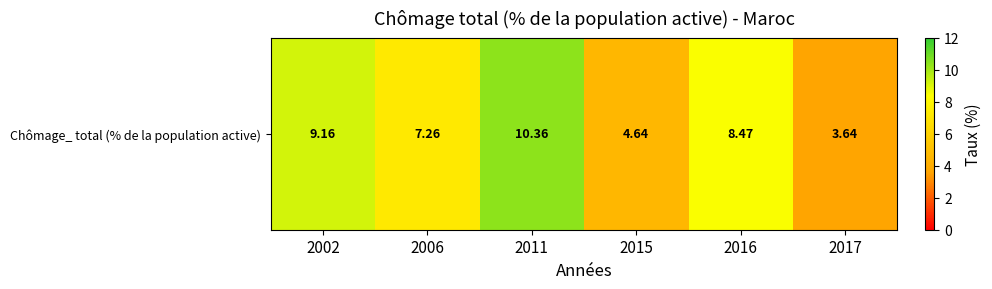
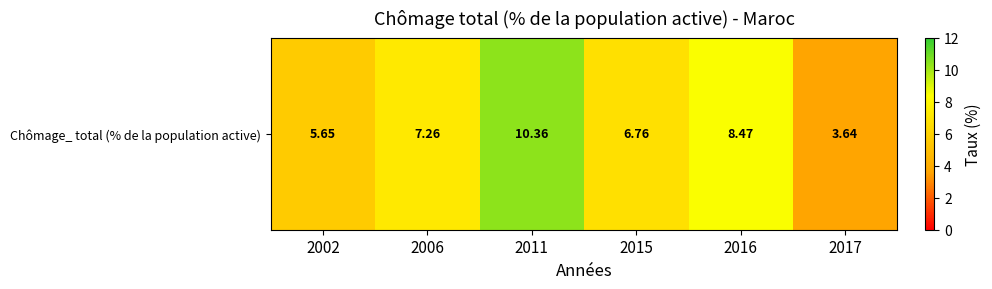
Chômage_ total (% de la population active), 2002: 9.16 -> 5.65
Chômage_ total (% de la population active), 2015: 4.64 -> 6.76
